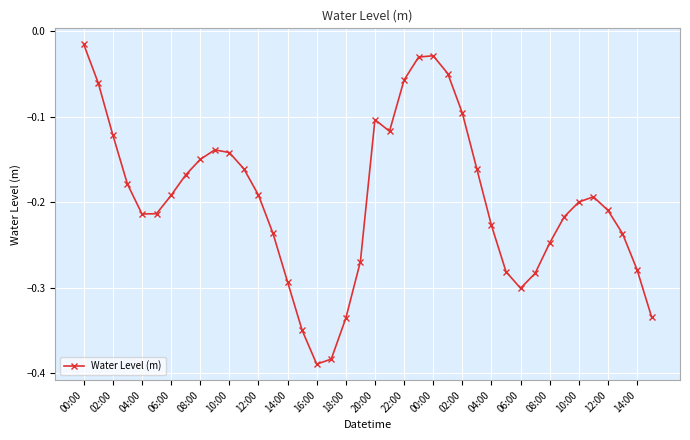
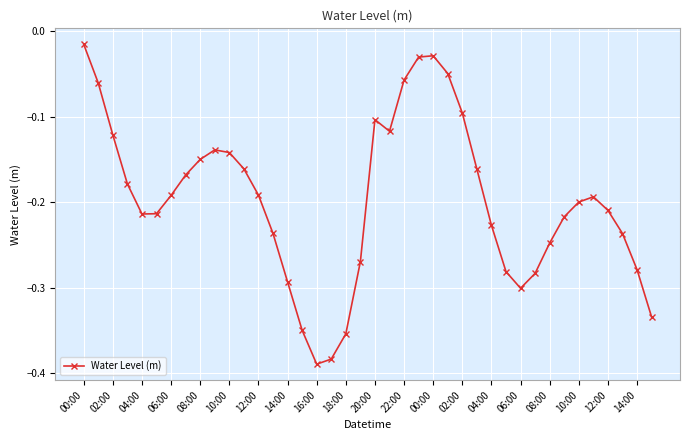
18:00: -0.34 -> -0.35
